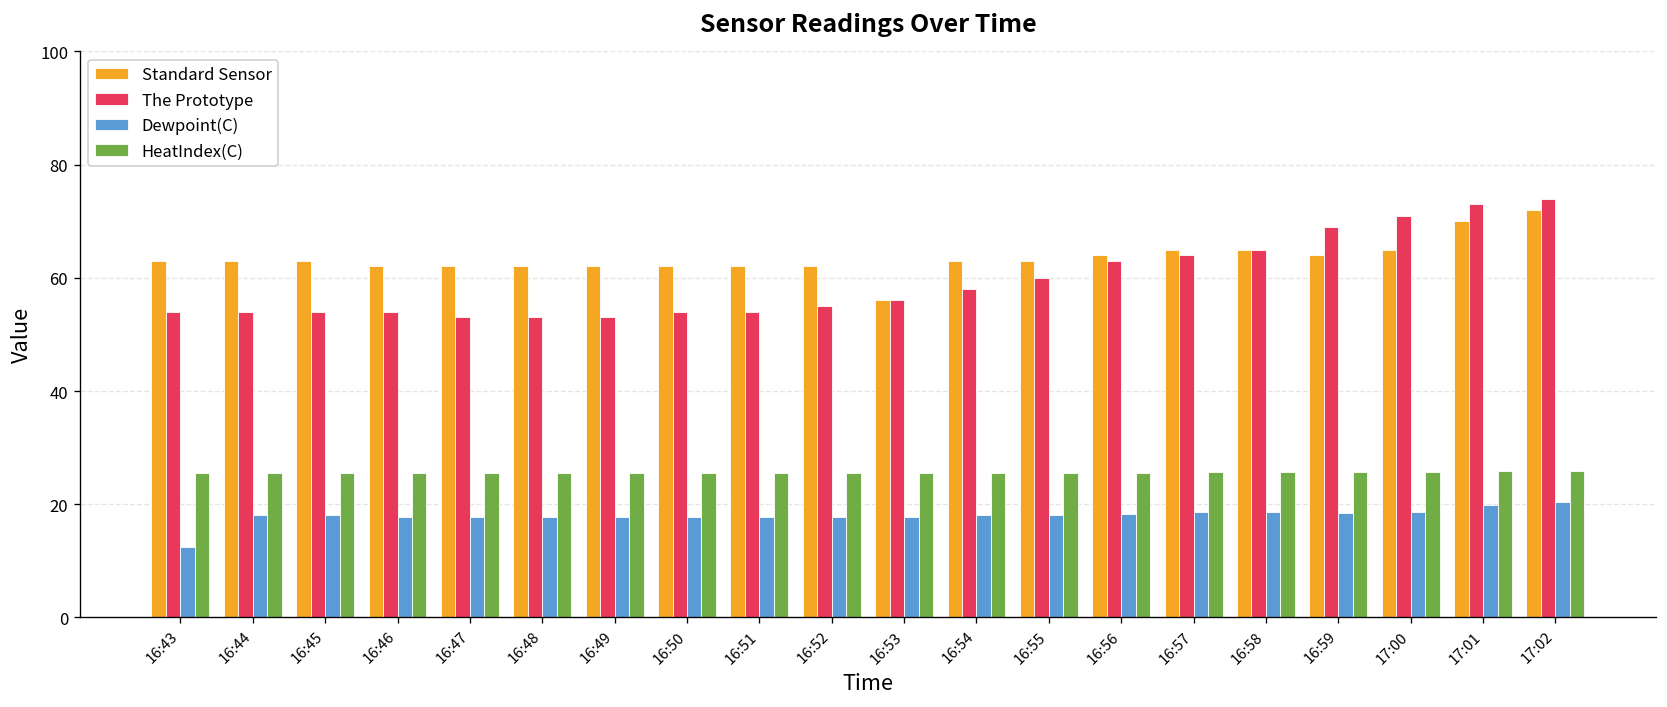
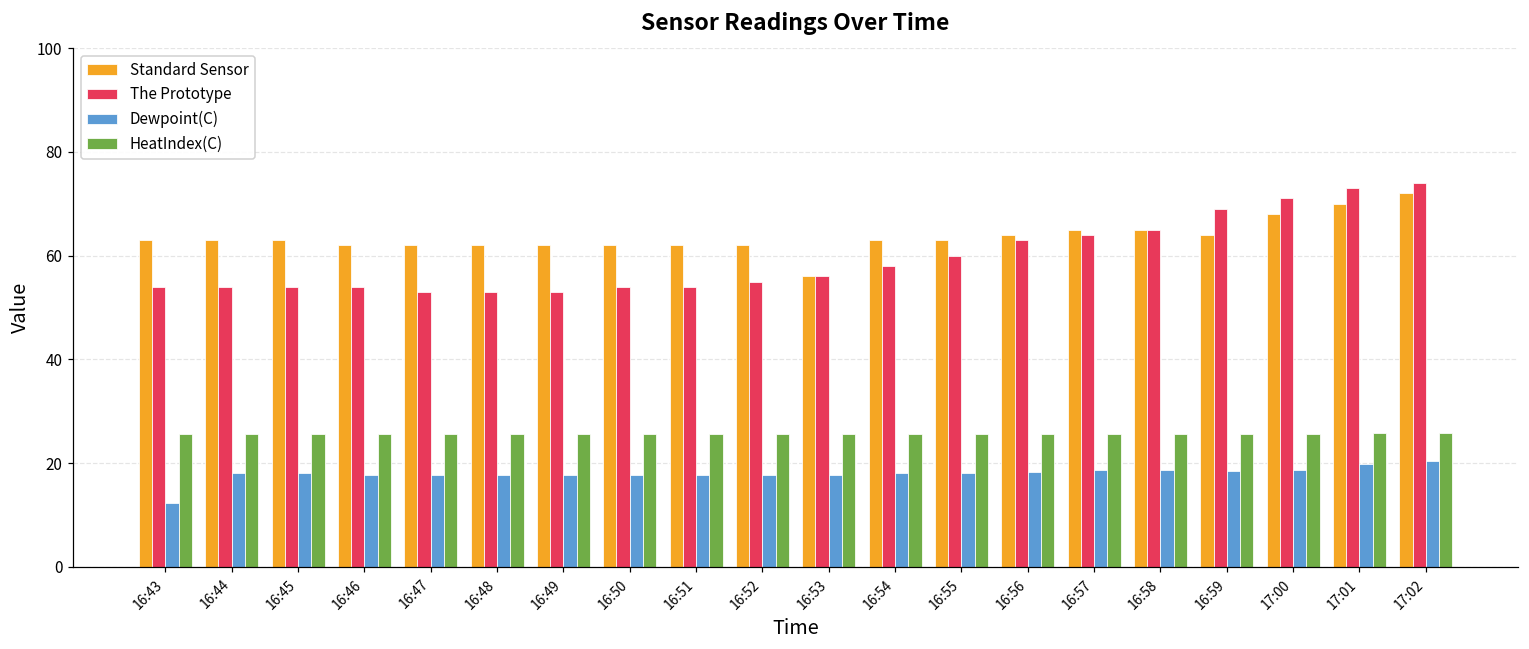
Standard Sensor, 17:00: 65 -> 68
